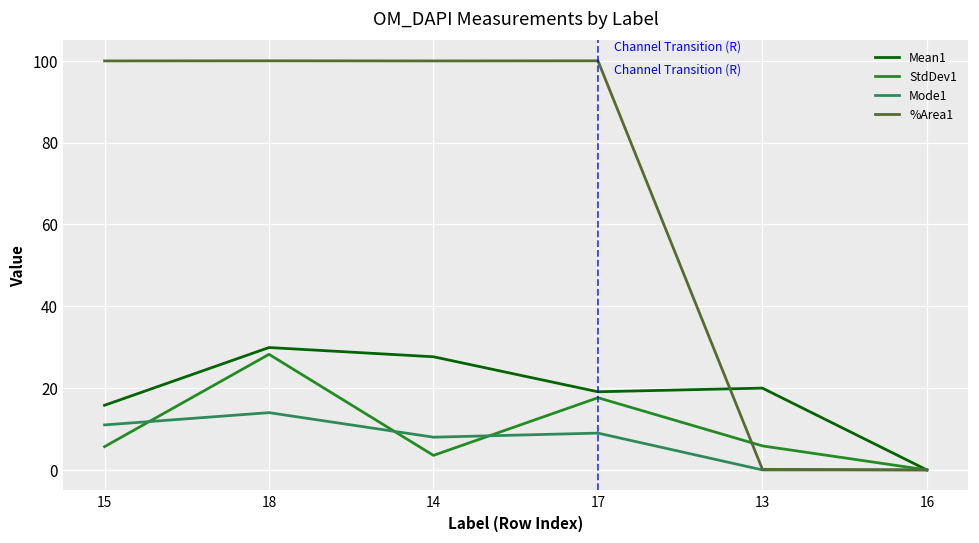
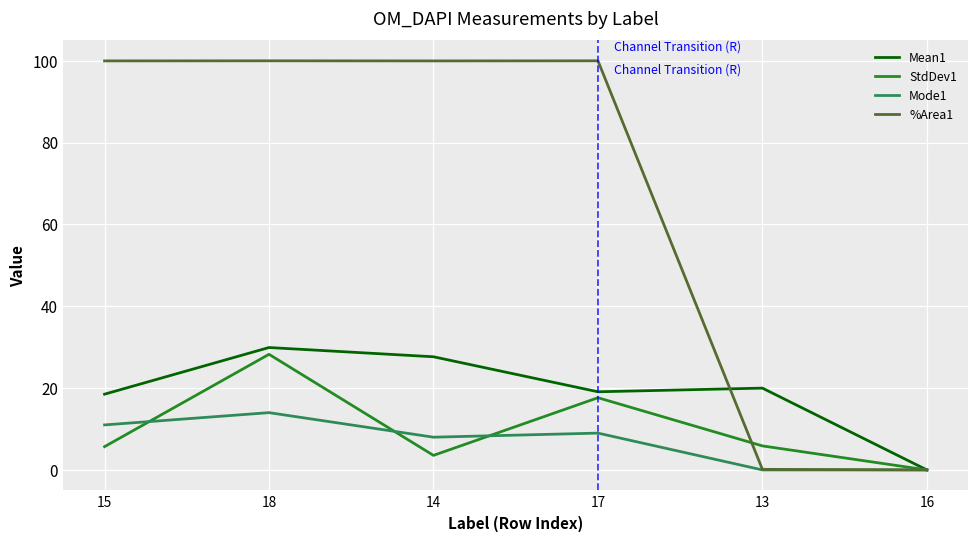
Mean1, 15: 16 -> 19
